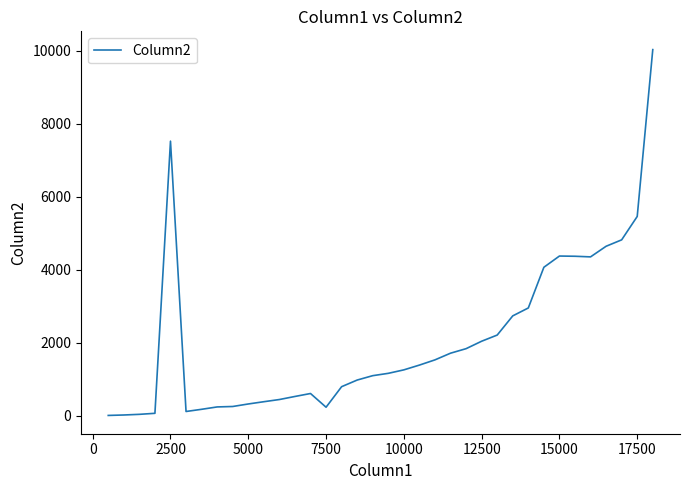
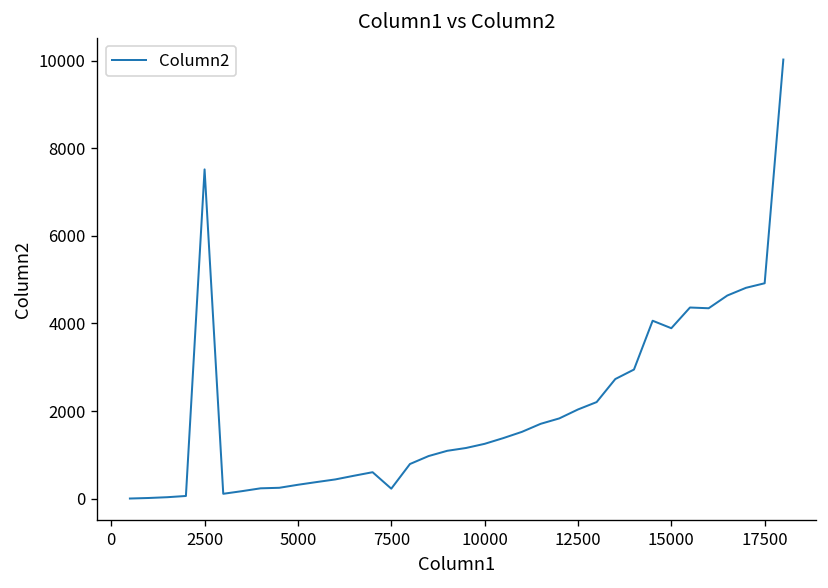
15000: 4400 -> 3900
17500: 5500 -> 4900
